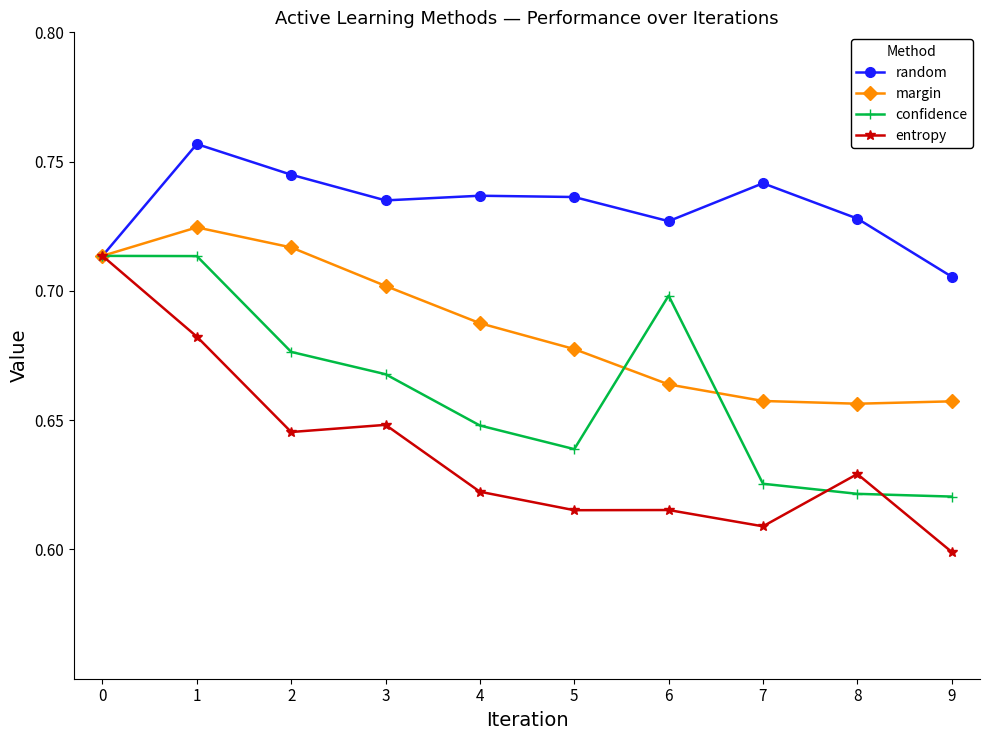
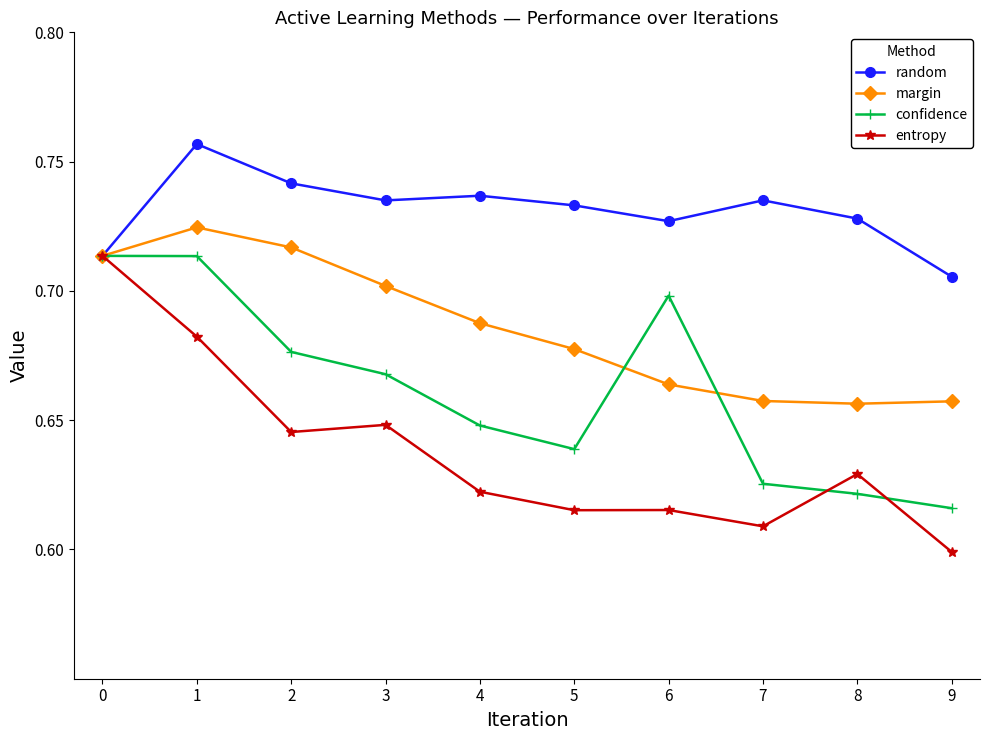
random, 2: 0.745 -> 0.742
random, 5: 0.736 -> 0.733
random, 7: 0.742 -> 0.735
confidence, 9: 0.620 -> 0.616
